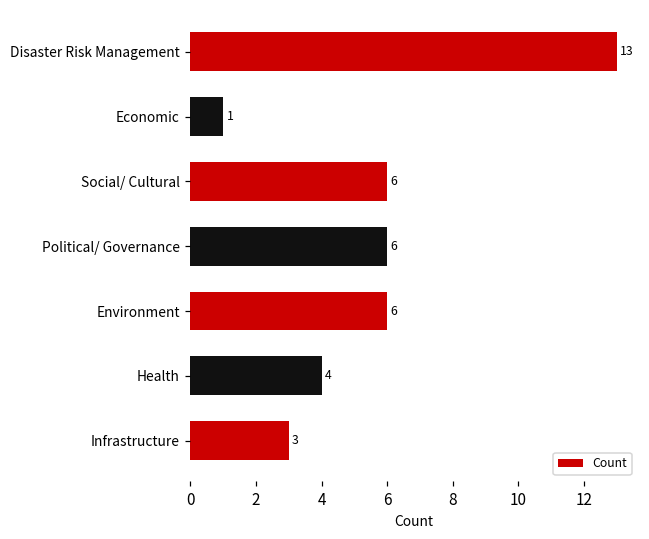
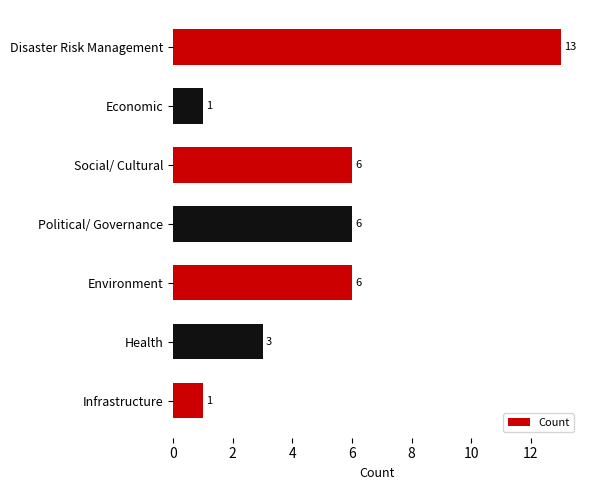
Health: 4 -> 3
Infrastructure: 3 -> 1
